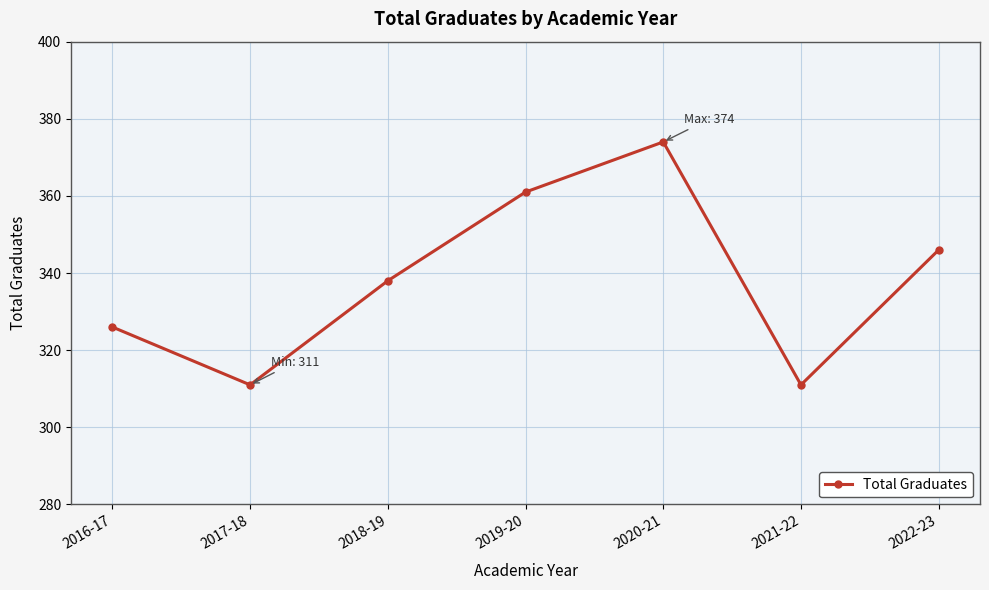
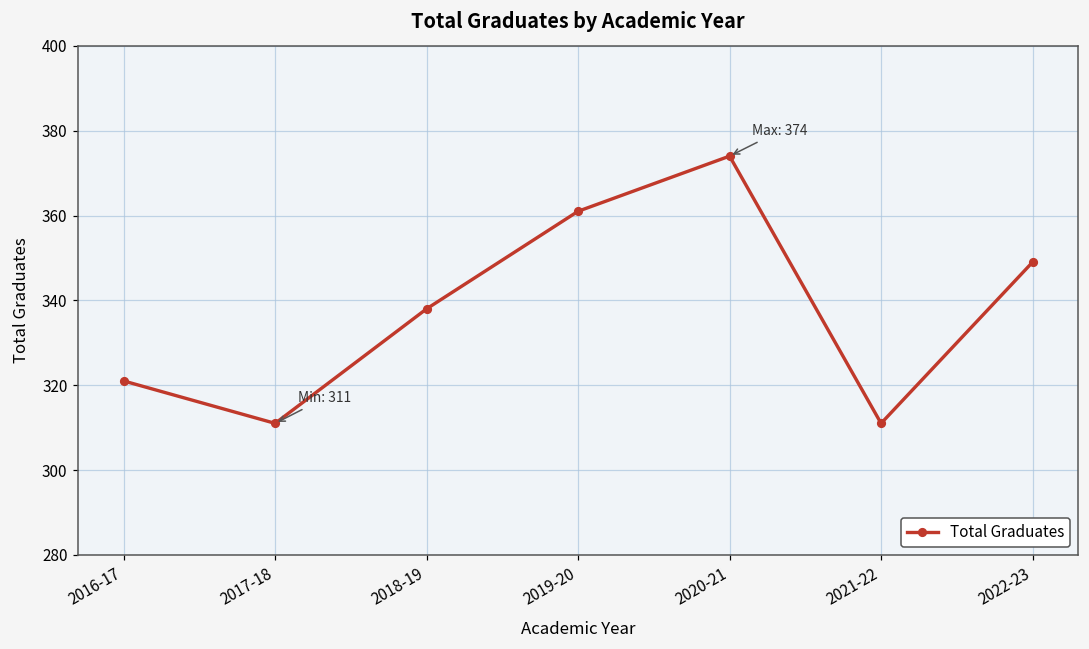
2016-17: 326 -> 321
2022-23: 346 -> 349
